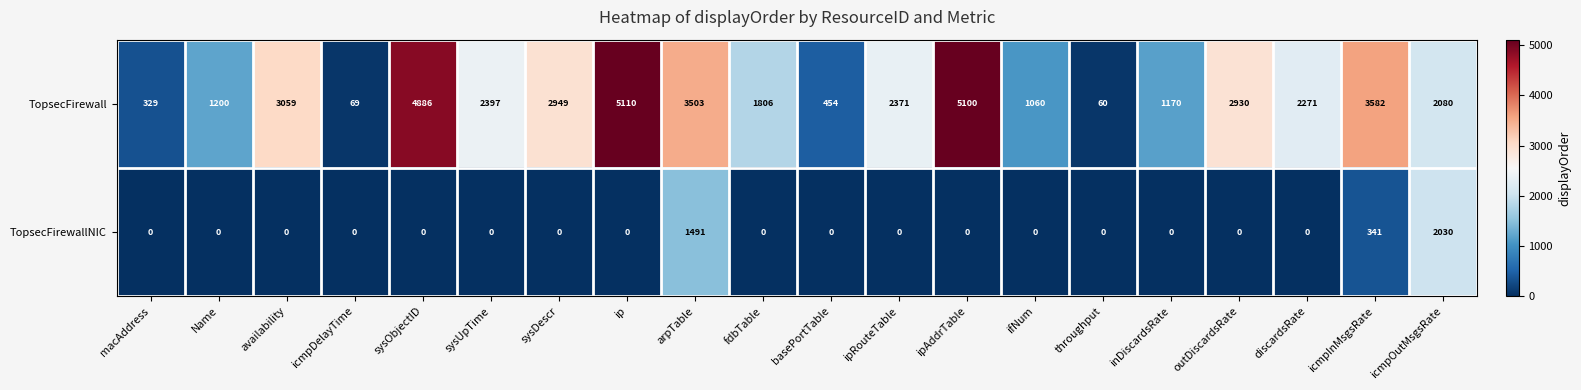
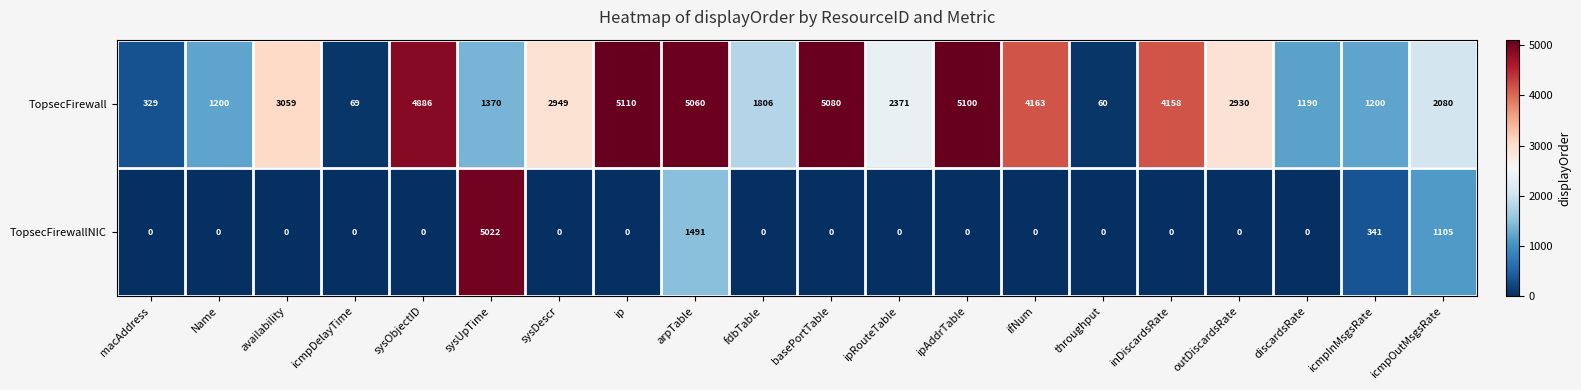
TopsecFirewall, sysUpTime: 2397 -> 1370
TopsecFirewall, arpTable: 3503 -> 5060
TopsecFirewall, basePortTable: 454 -> 5080
TopsecFirewall, ifNum: 1060 -> 4163
TopsecFirewall, inDiscardsRate: 1170 -> 4158
TopsecFirewall, discardsRate: 2271 -> 1190
TopsecFirewall, icmpInMsgsRate: 3582 -> 1200
TopsecFirewallNIC, sysUpTime: 0 -> 5022
TopsecFirewallNIC, icmpOutMsgsRate: 2030 -> 1105
